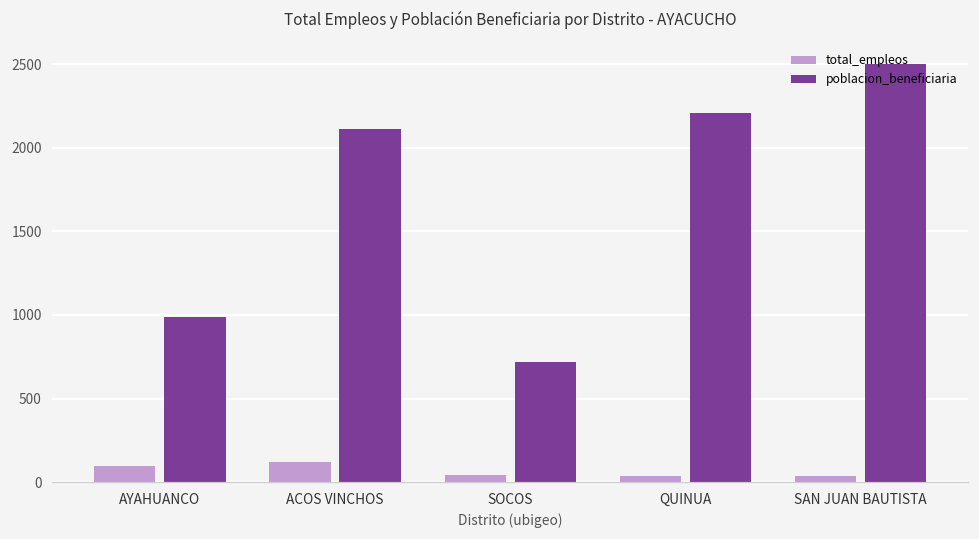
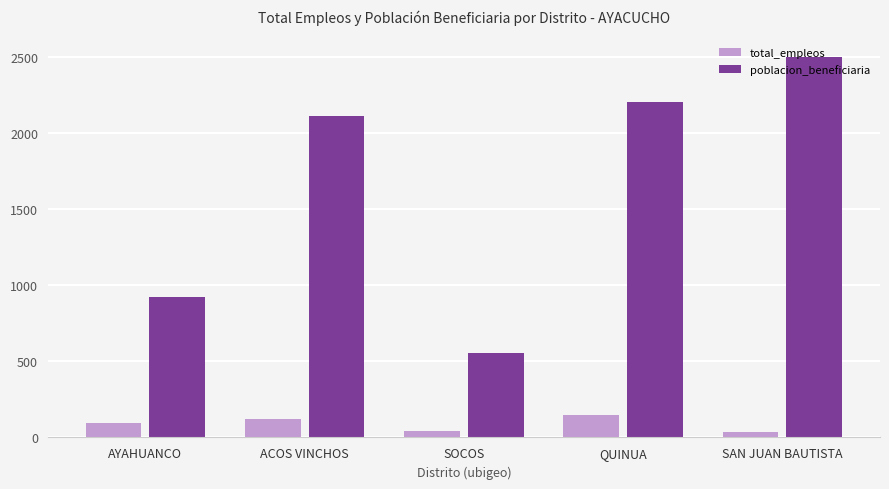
poblacion_beneficiaria, AYAHUANCO: 990 -> 920
poblacion_beneficiaria, SOCOS: 720 -> 550
total_empleos, QUINUA: 40 -> 150
